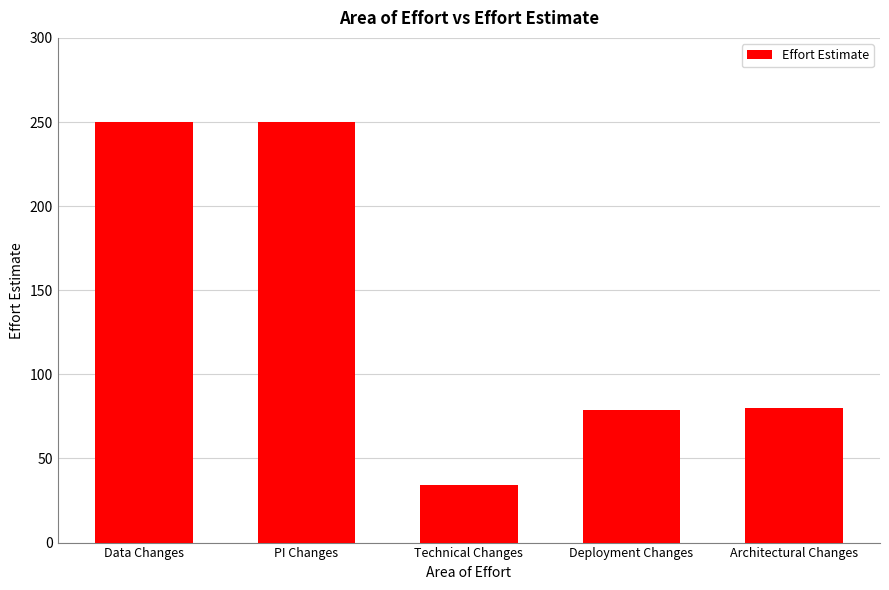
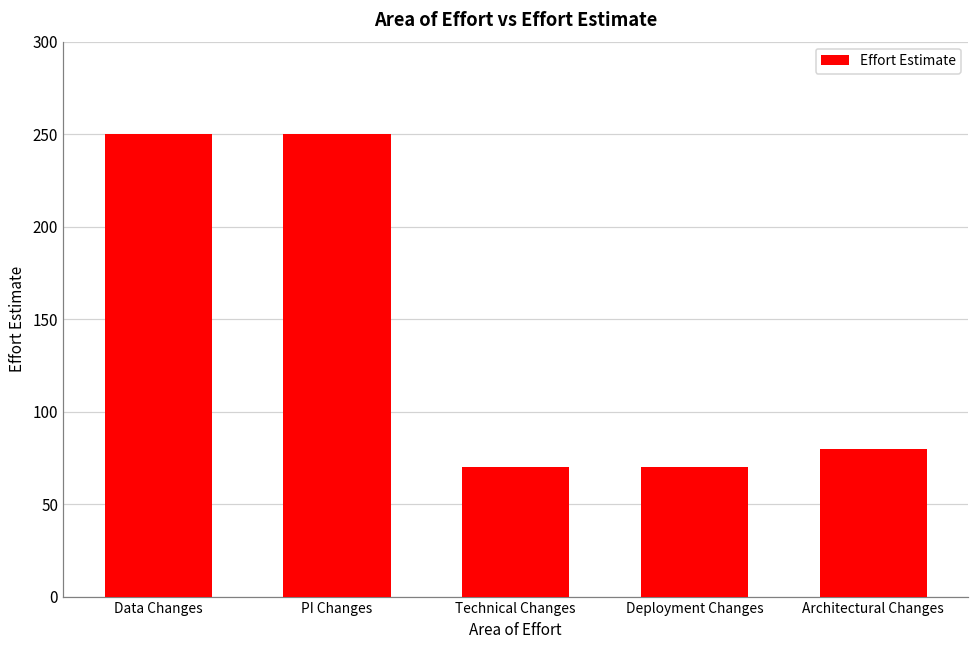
Technical Changes: 34 -> 70
Deployment Changes: 79 -> 70
